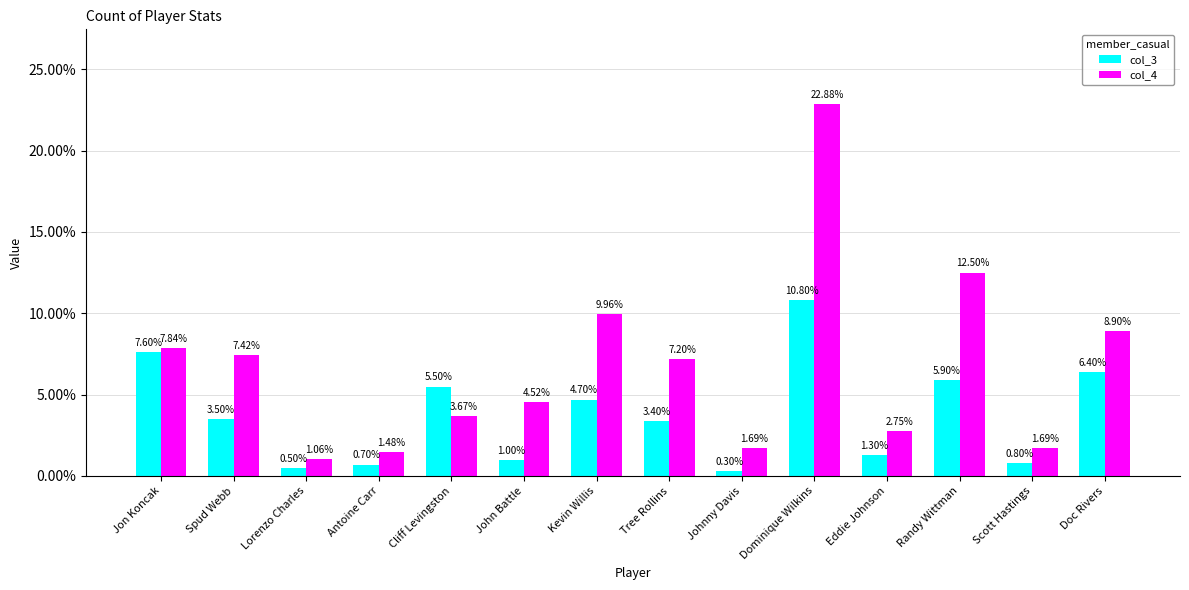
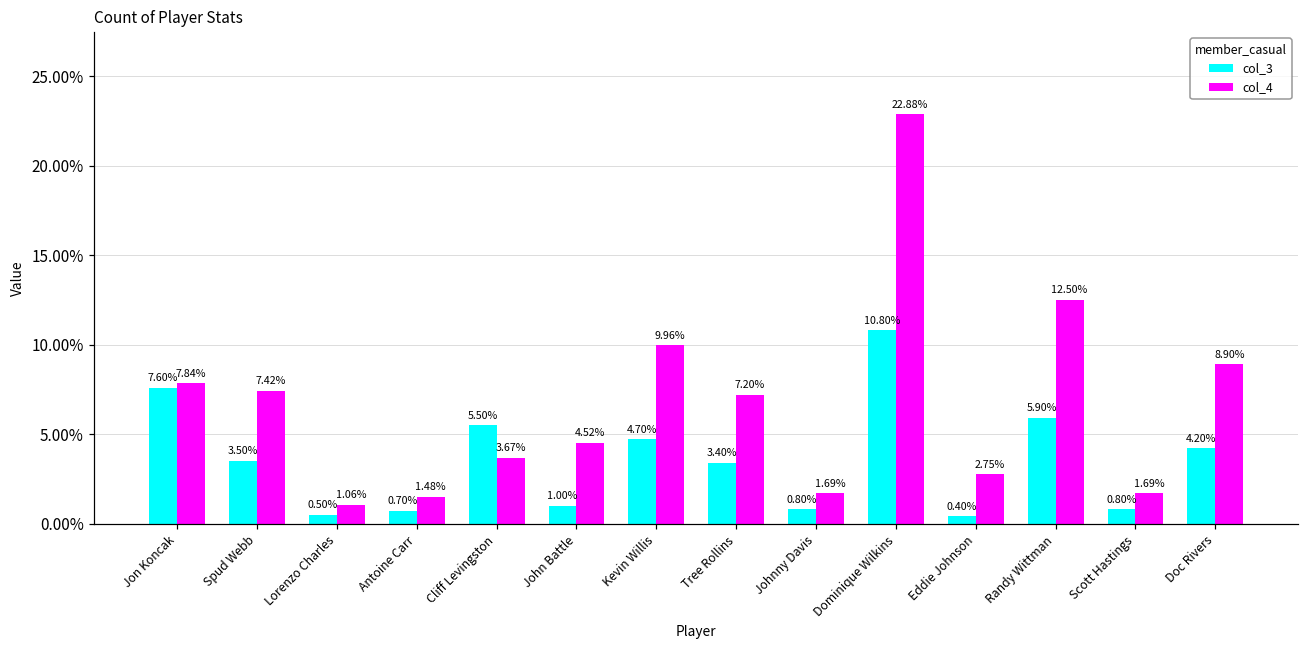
col_3, Johnny Davis: 0.30% -> 0.80%
col_3, Eddie Johnson: 1.30% -> 0.40%
col_3, Doc Rivers: 6.40% -> 4.20%
